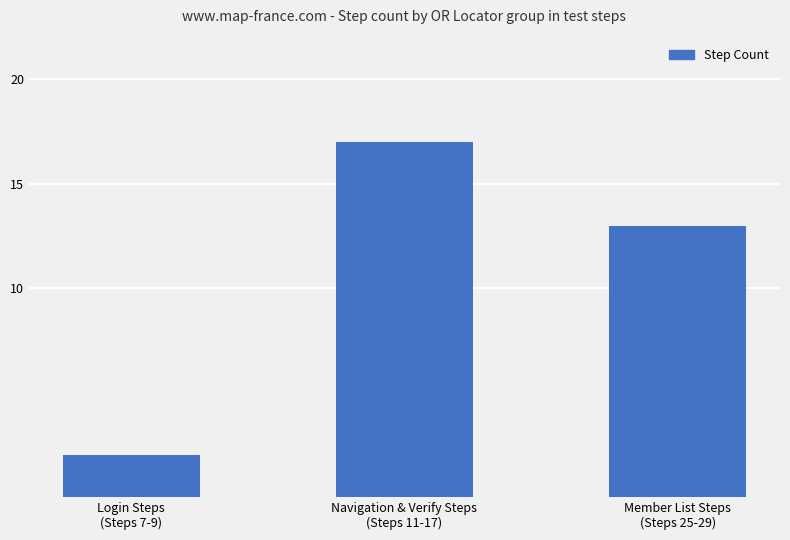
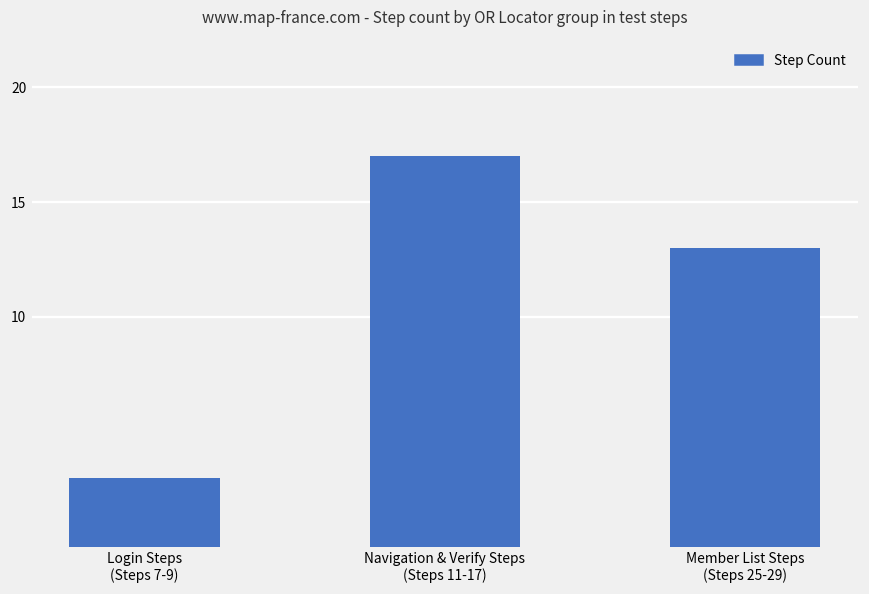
Login Steps (Steps 7-9): 2 -> 3
